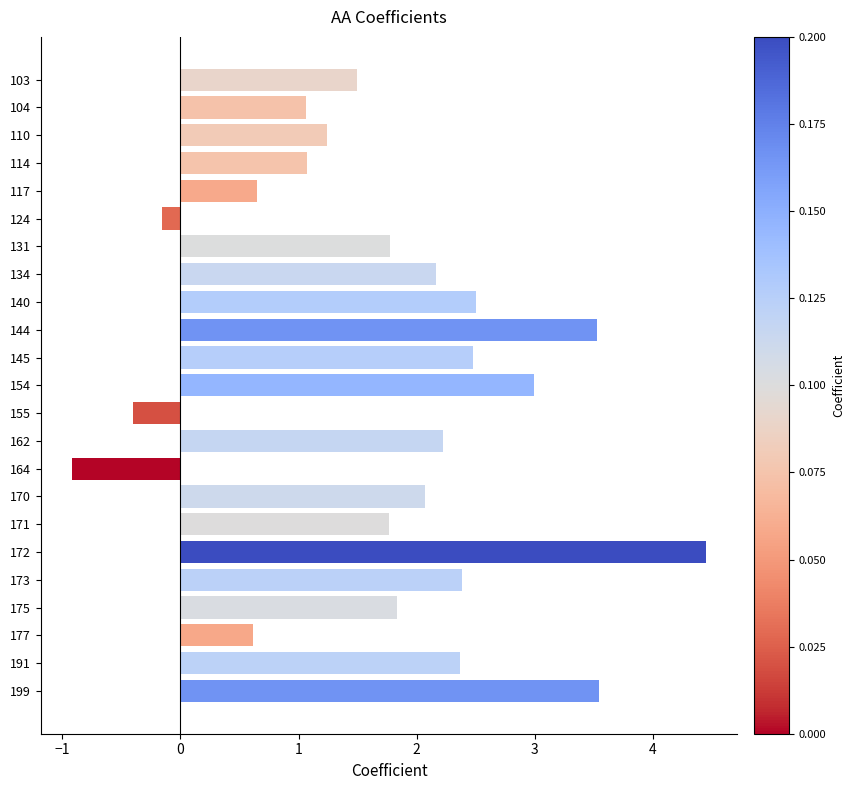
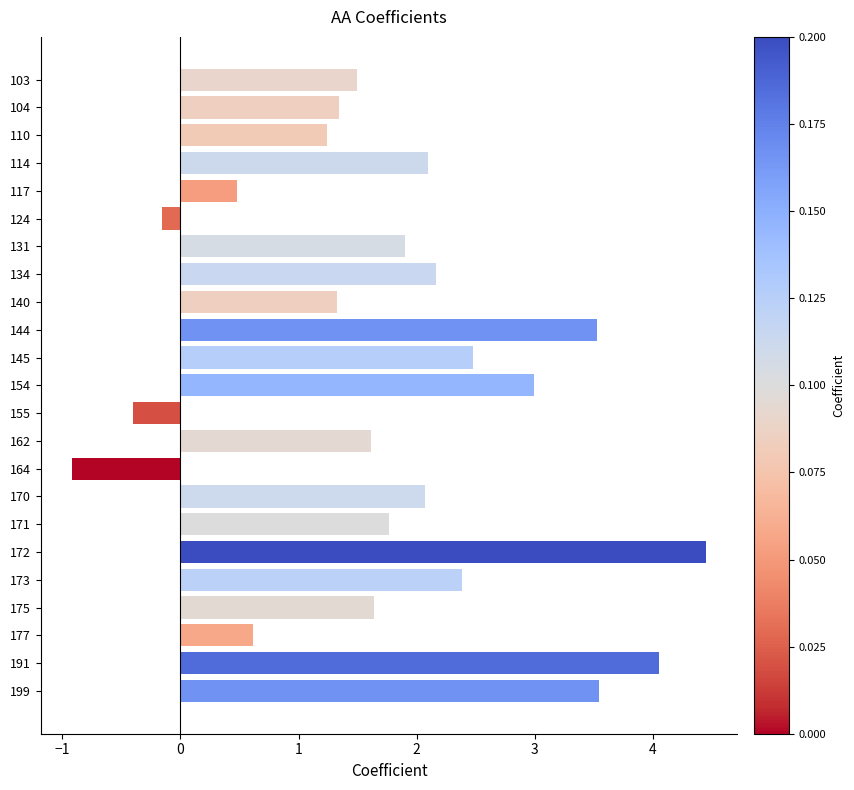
104: 1.06 -> 1.34
114: 1.08 -> 2.09
117: 0.65 -> 0.48
131: 1.78 -> 1.90
140: 2.50 -> 1.33
162: 2.22 -> 1.61
175: 1.83 -> 1.64
191: 2.36 -> 4.05
